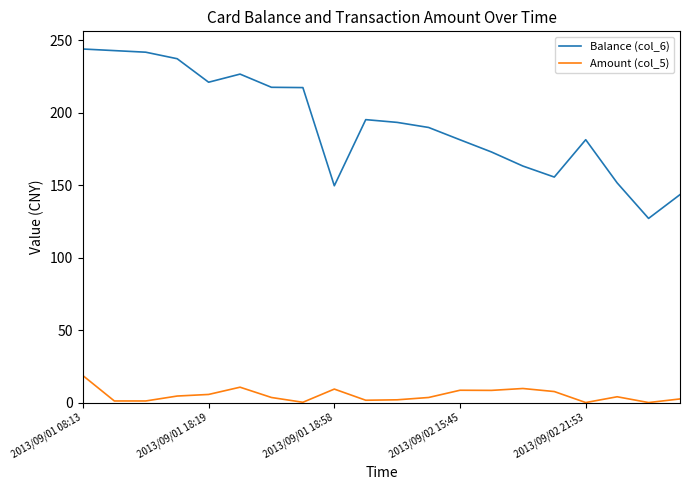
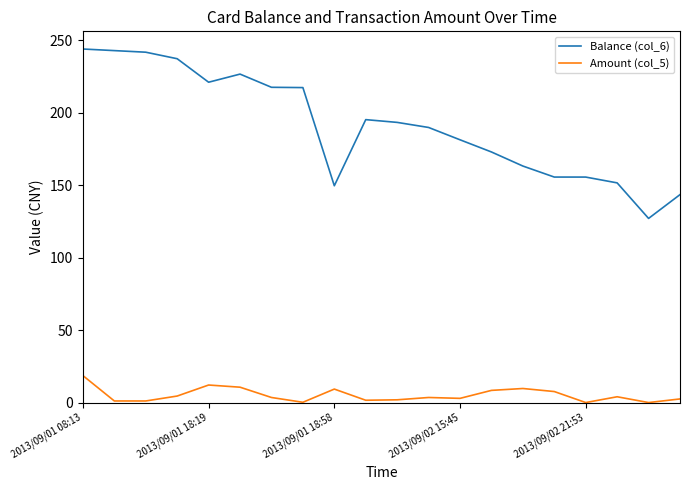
Amount (col_5), 2013/09/01 18:19: 6 -> 12
Amount (col_5), 2013/09/02 15:45: 9 -> 3
Balance (col_6), 2013/09/02 21:53: 181 -> 155
